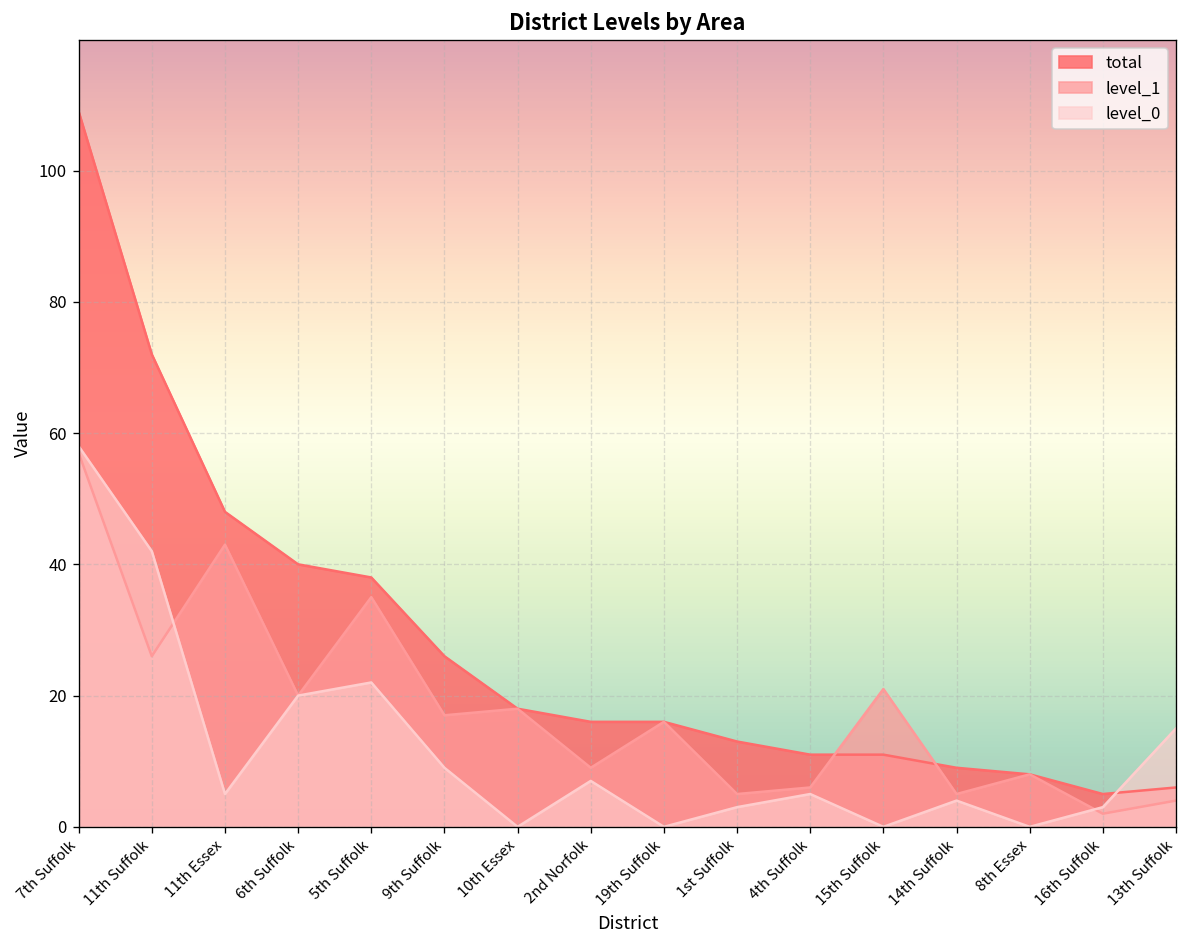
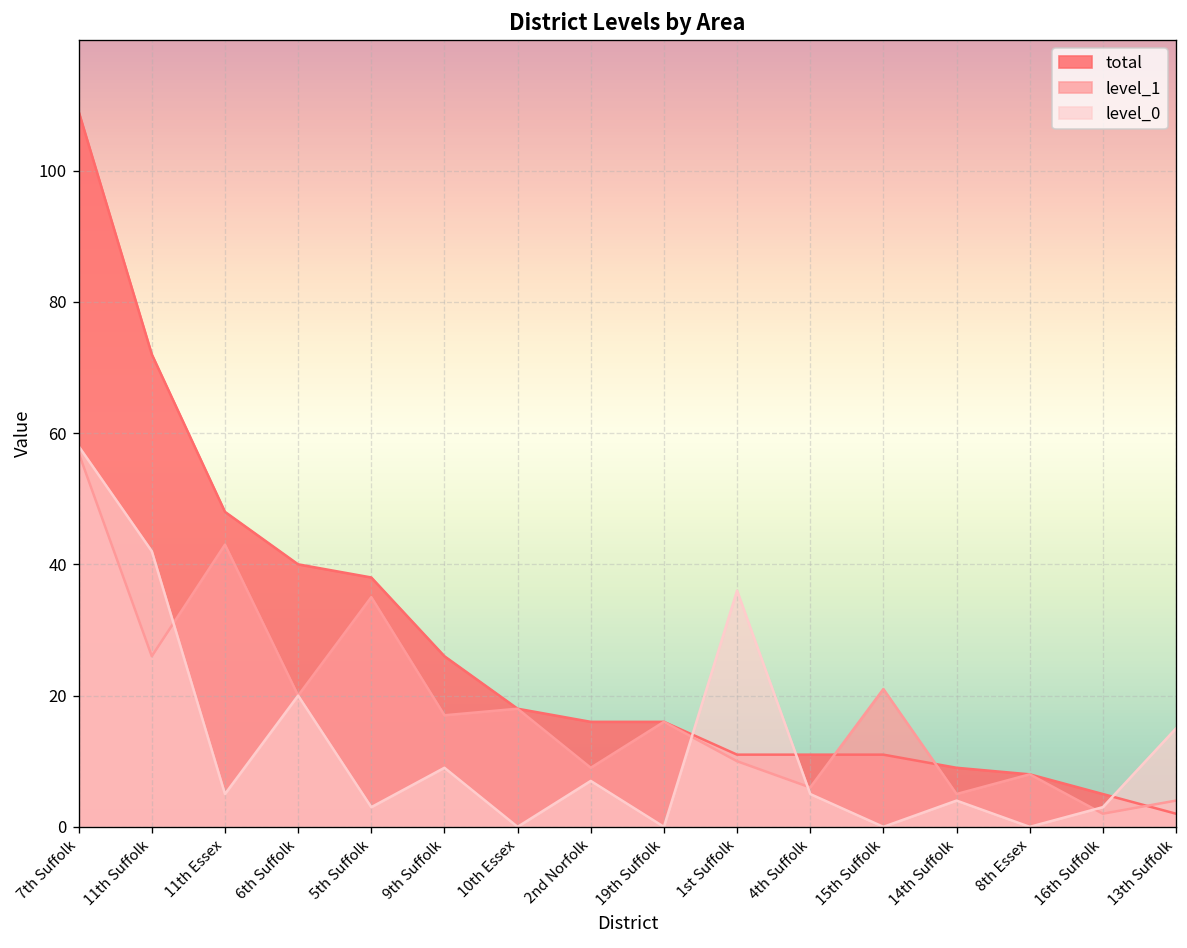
level_0, 5th Suffolk: 22 -> 3
total, 1st Suffolk: 13 -> 11
level_1, 1st Suffolk: 5 -> 10
level_0, 1st Suffolk: 3 -> 36
total, 13th Suffolk: 6 -> 2
